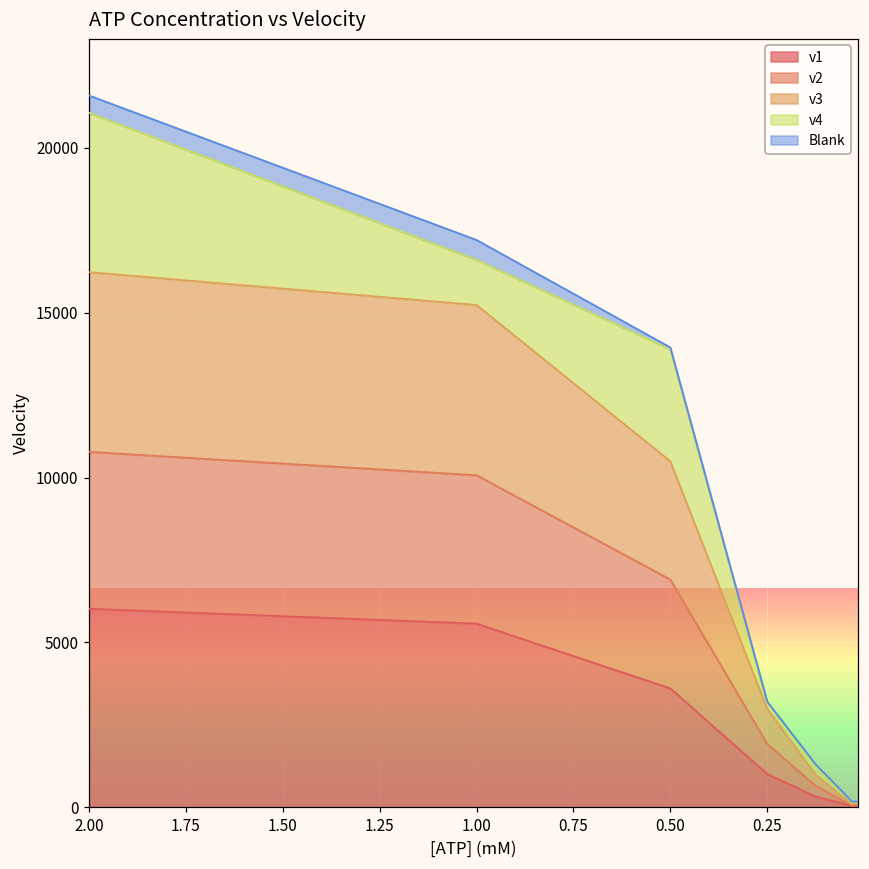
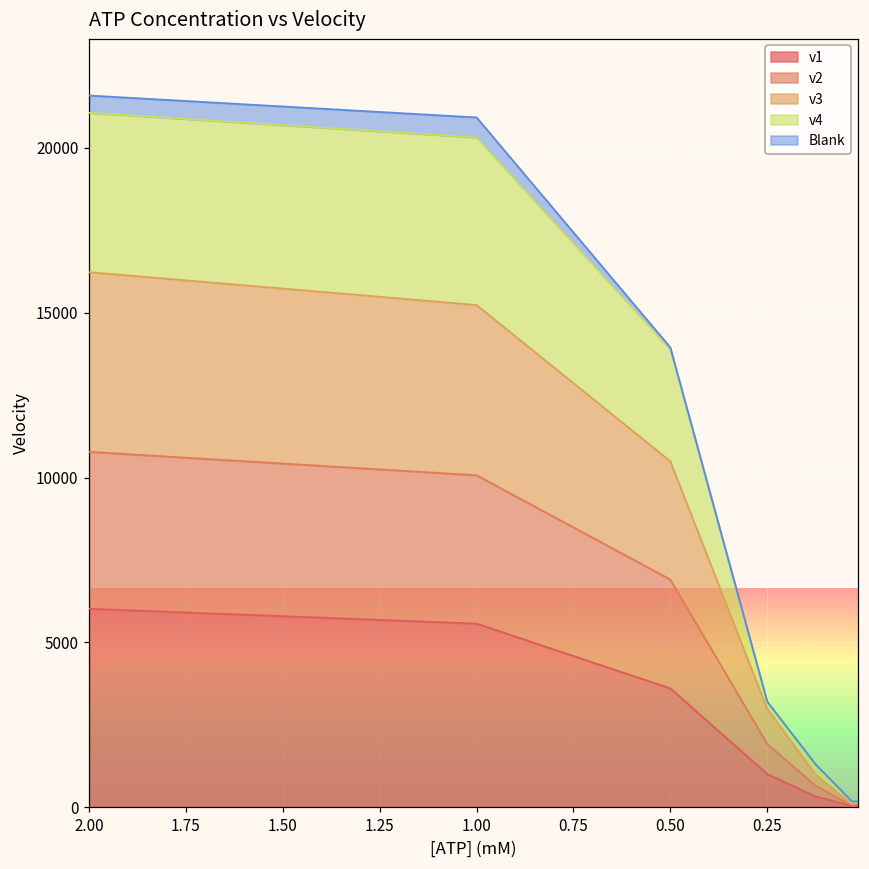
v4, 1.00: 1400 -> 5100
